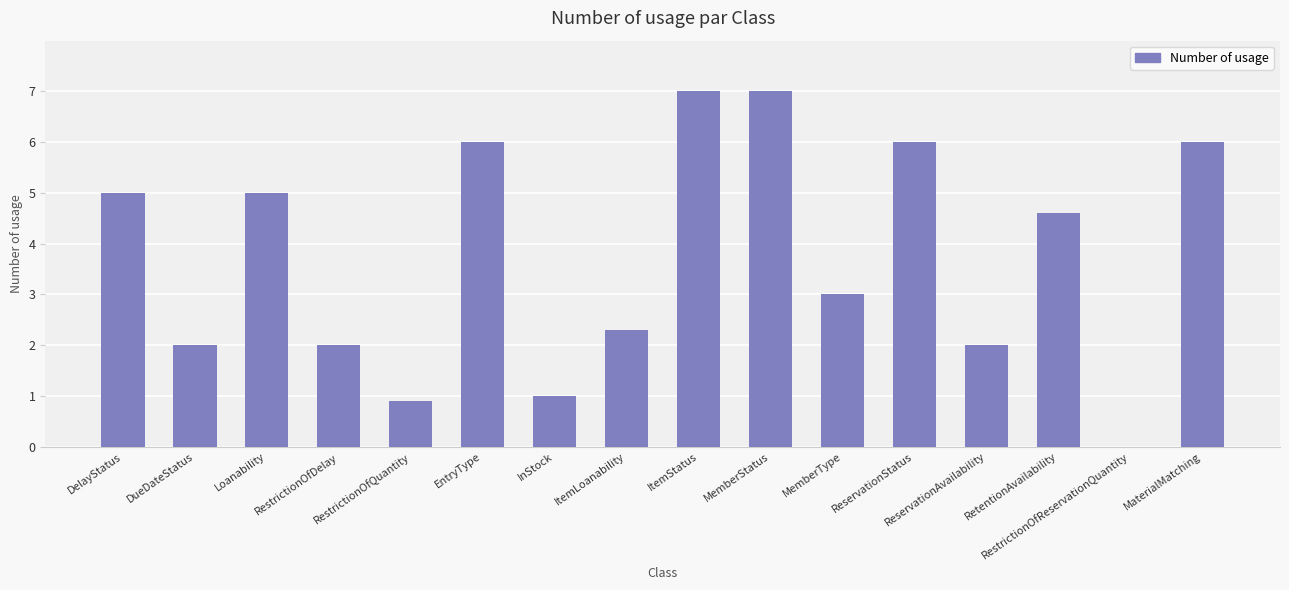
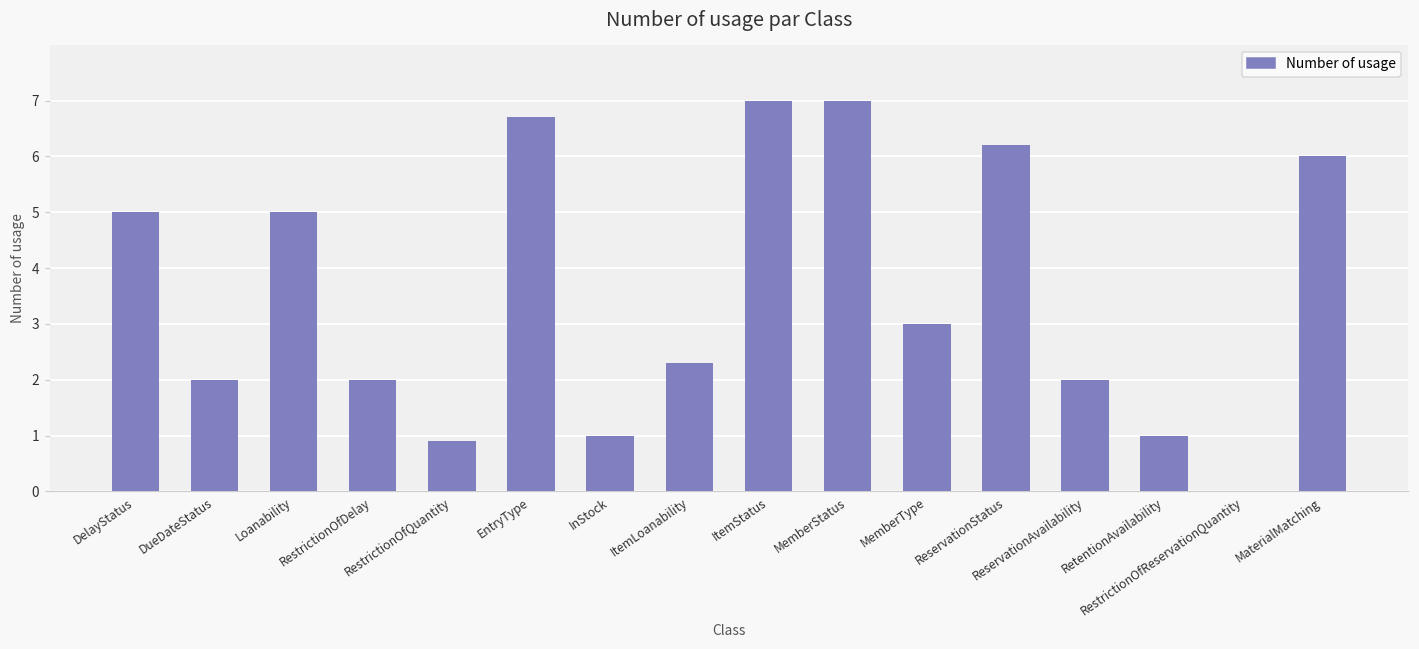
EntryType: 6.0 -> 6.7
ReservationStatus: 6.0 -> 6.2
RetentionAvailability: 4.6 -> 1.0
